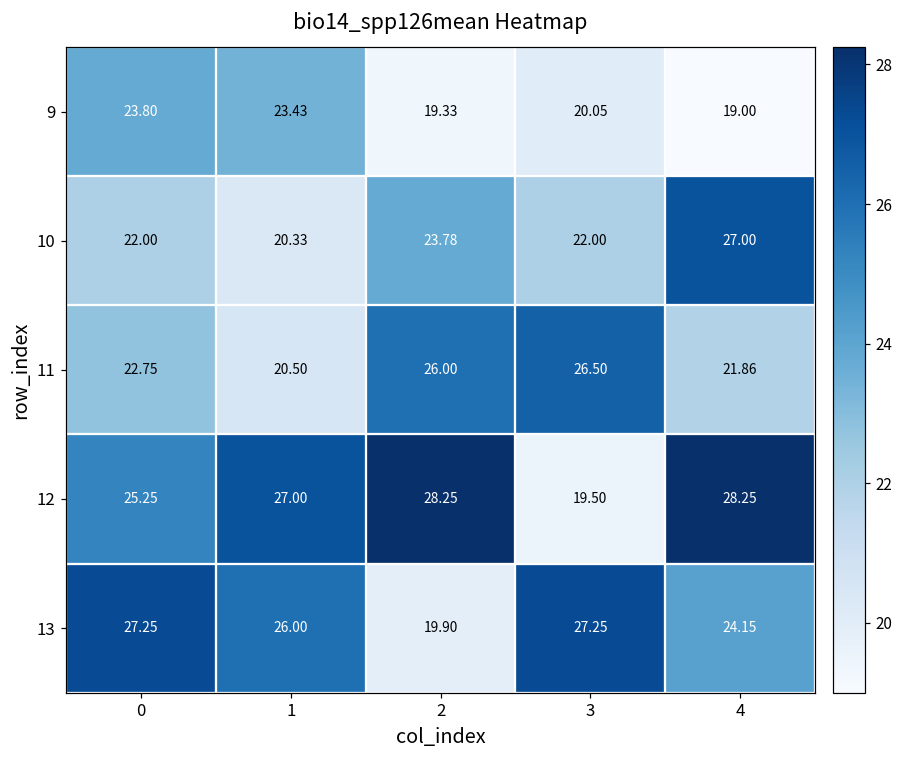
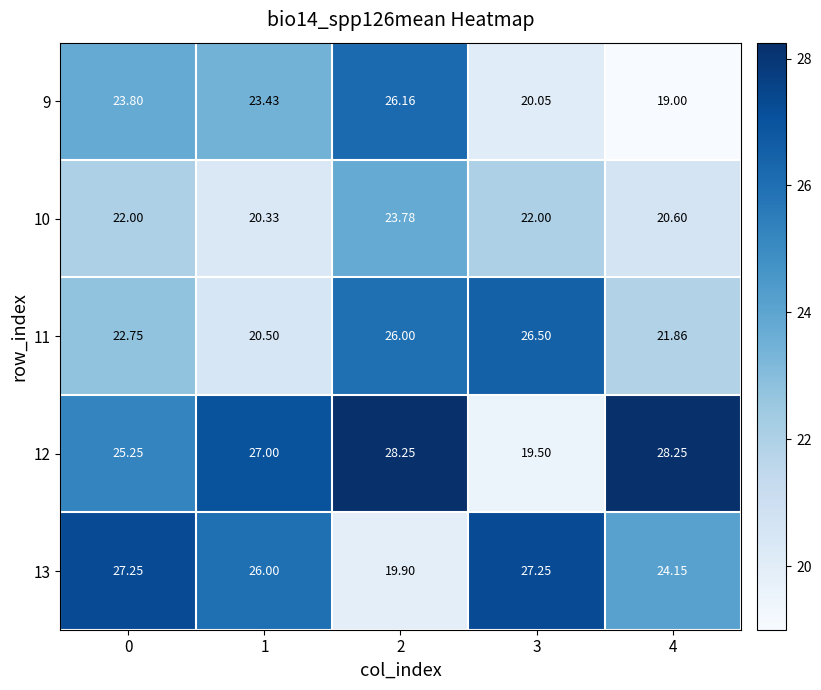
9, 2: 19.33 -> 26.16
10, 4: 27.00 -> 20.60
